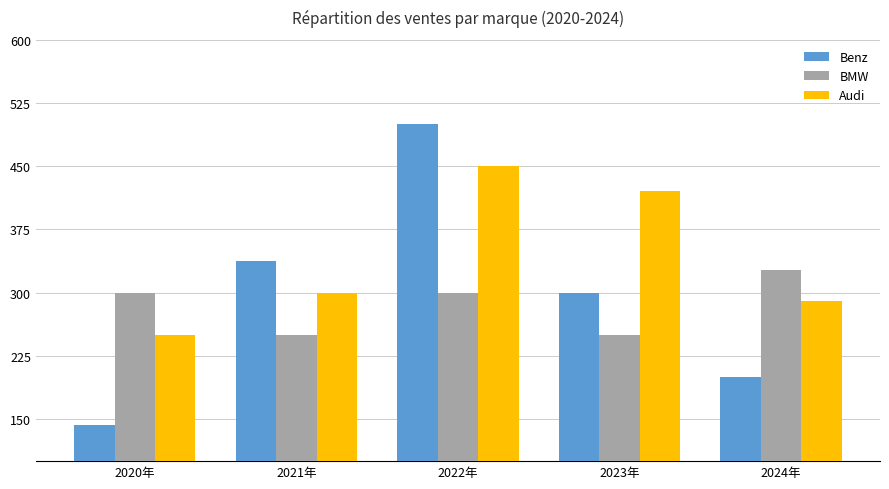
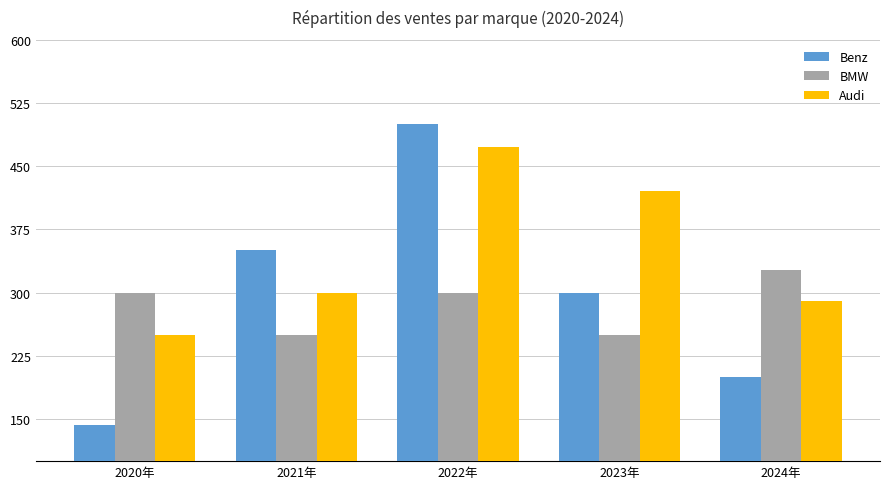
Benz, 2021年: 340 -> 350
Audi, 2022年: 450 -> 470
